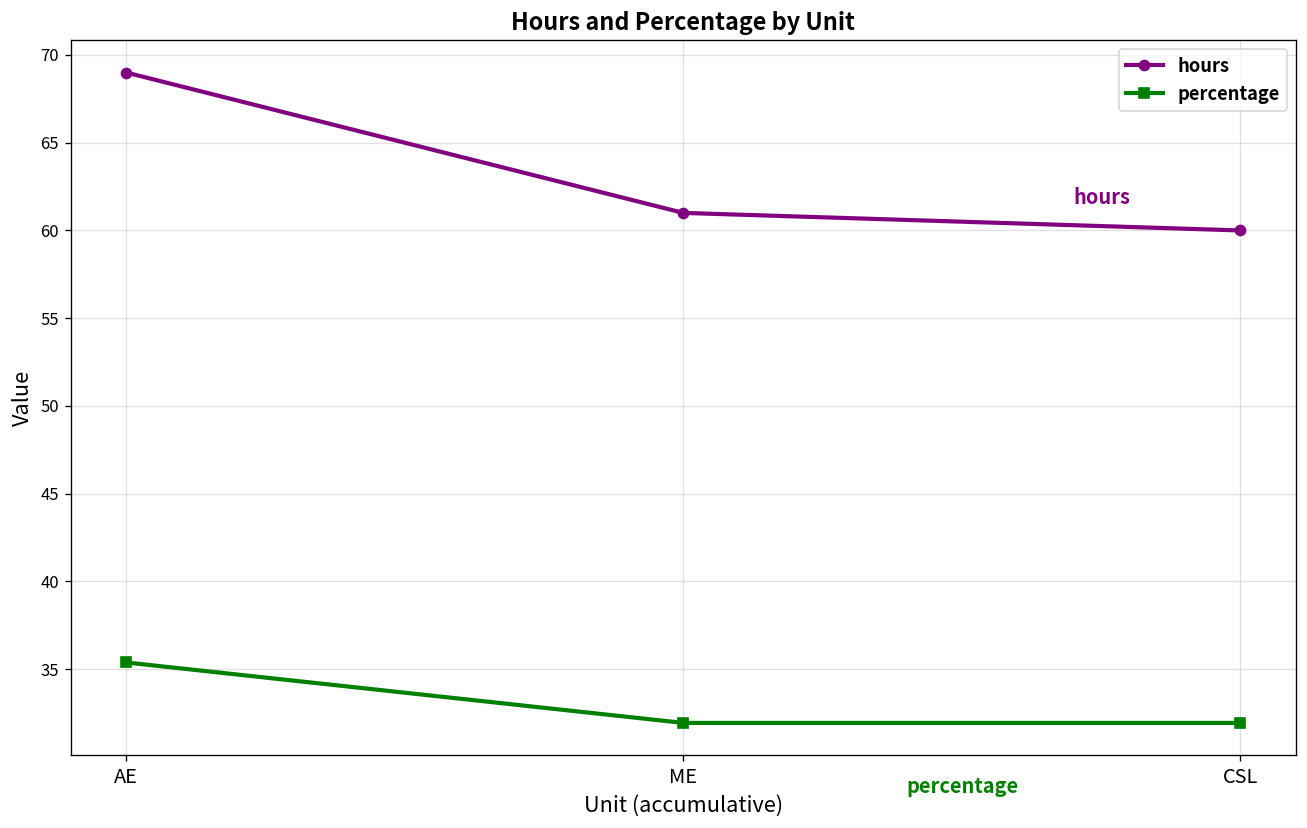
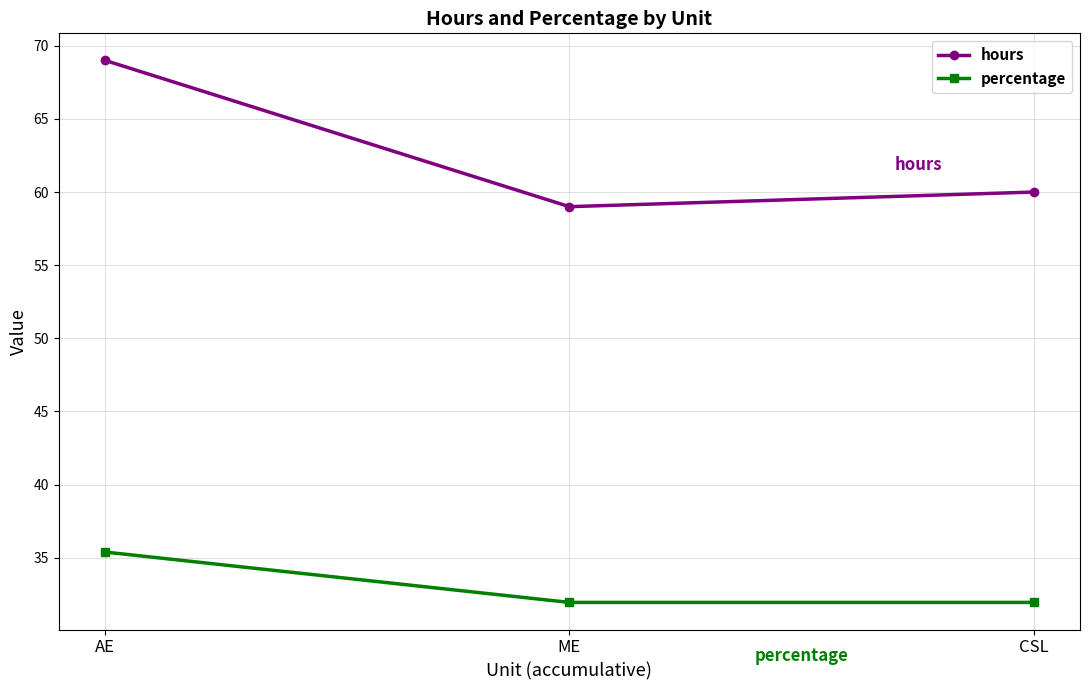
hours, ME: 61 -> 59
